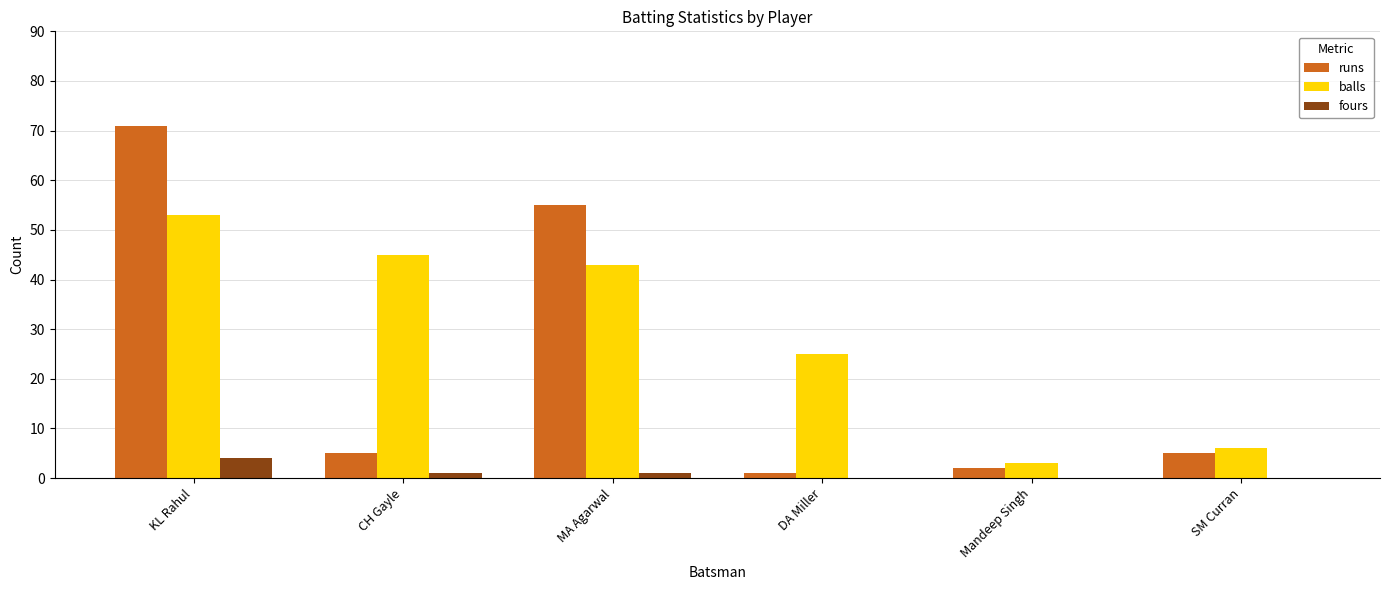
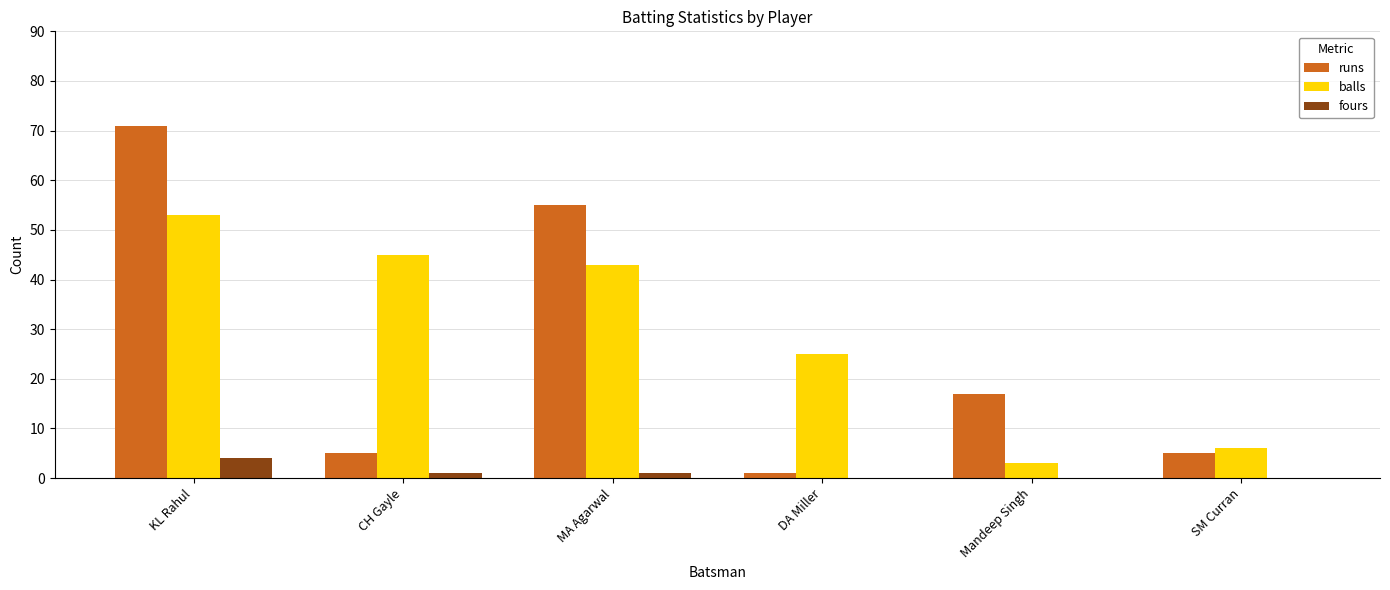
runs, Mandeep Singh: 2 -> 17
